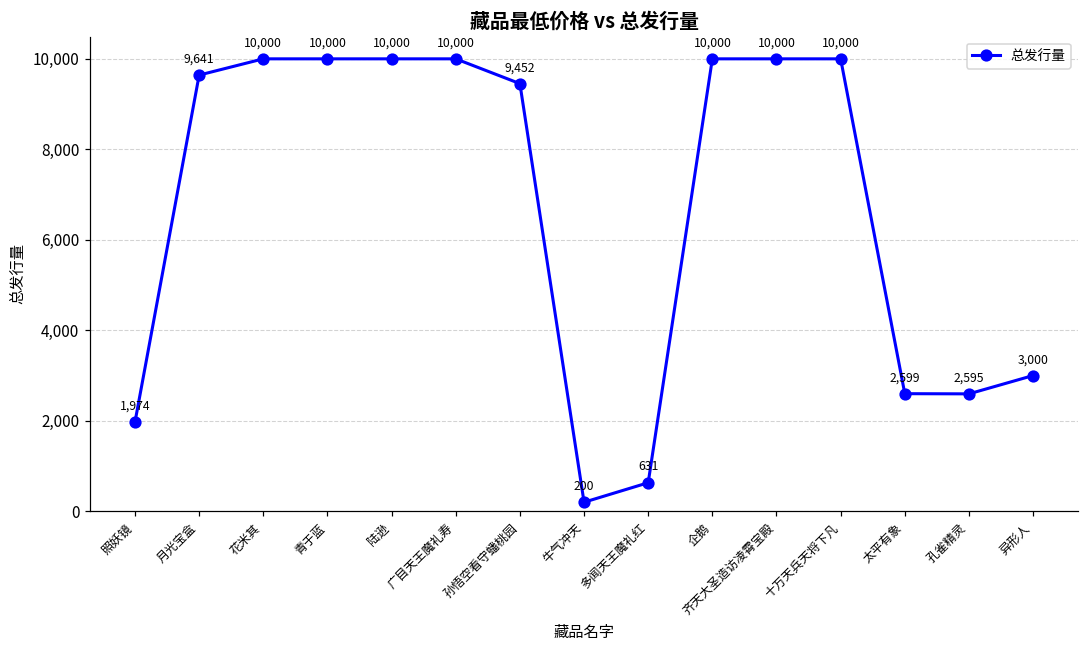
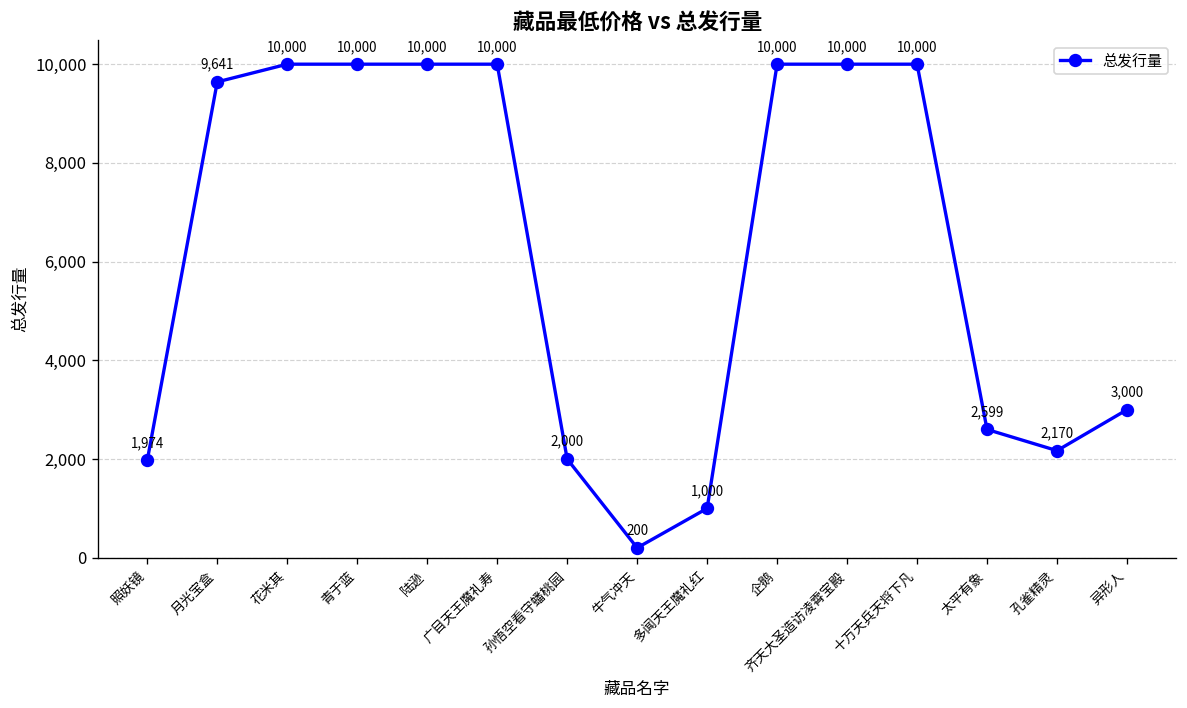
孙悟空看守蟠桃园: 9,452 -> 2,000
多闻天王魔礼红: 631 -> 1,000
孔雀精灵: 2,595 -> 2,170
